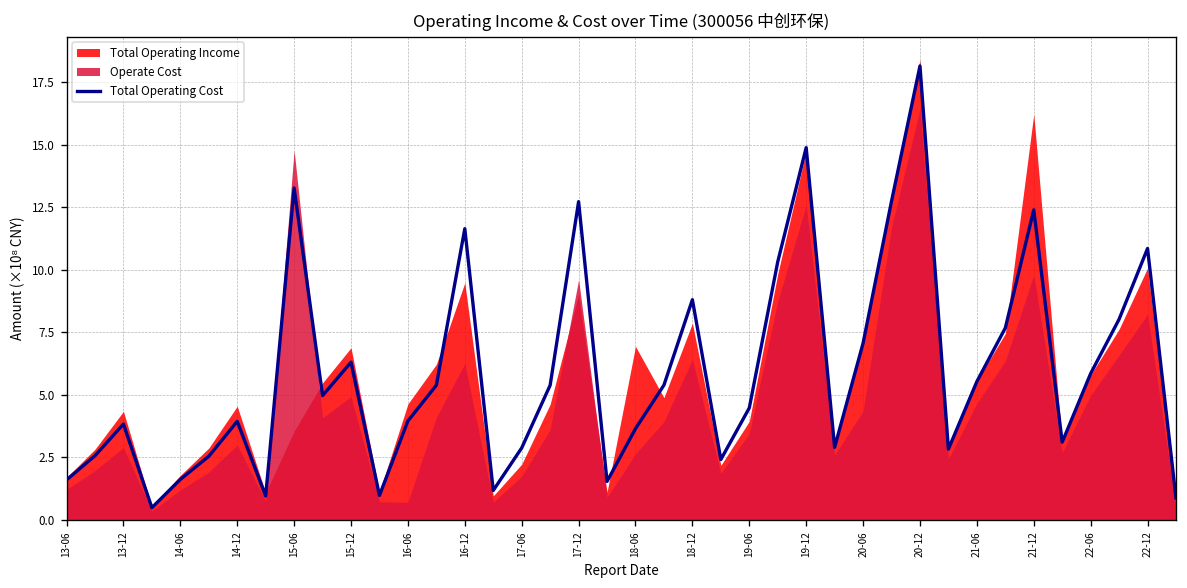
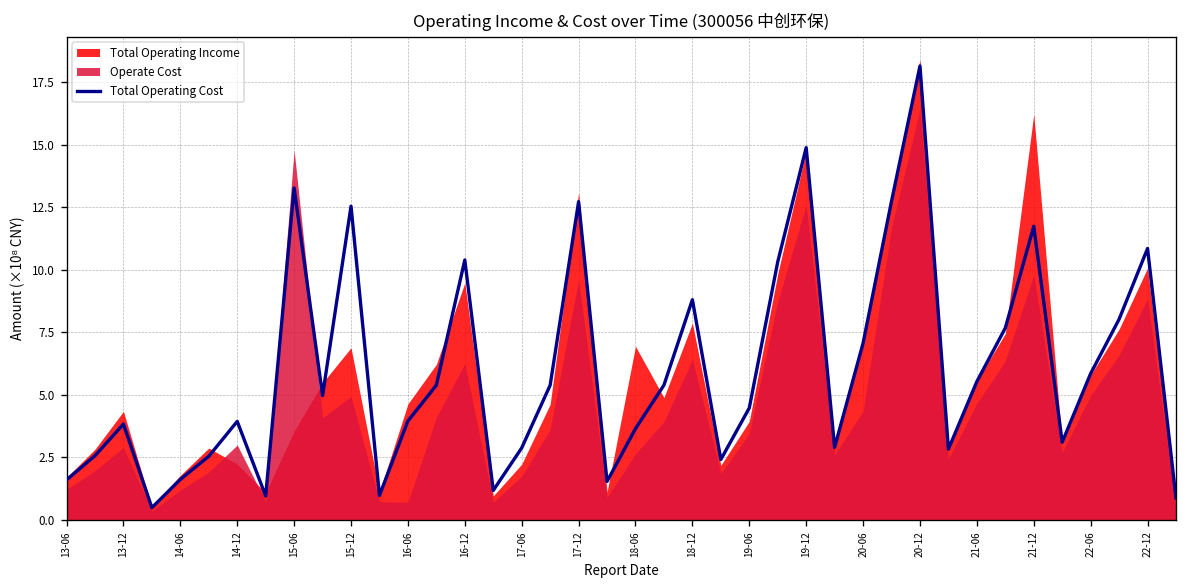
Total Operating Income, 14-12: 4.5 -> 2.2
Total Operating Cost, 15-12: 6.3 -> 12.5
Total Operating Cost, 16-12: 11.6 -> 10.4
Total Operating Income, 17-12: 9.0 -> 13.1
Total Operating Cost, 21-12: 12.4 -> 11.7
Operate Cost, 22-12: 8.2 -> 8.8
